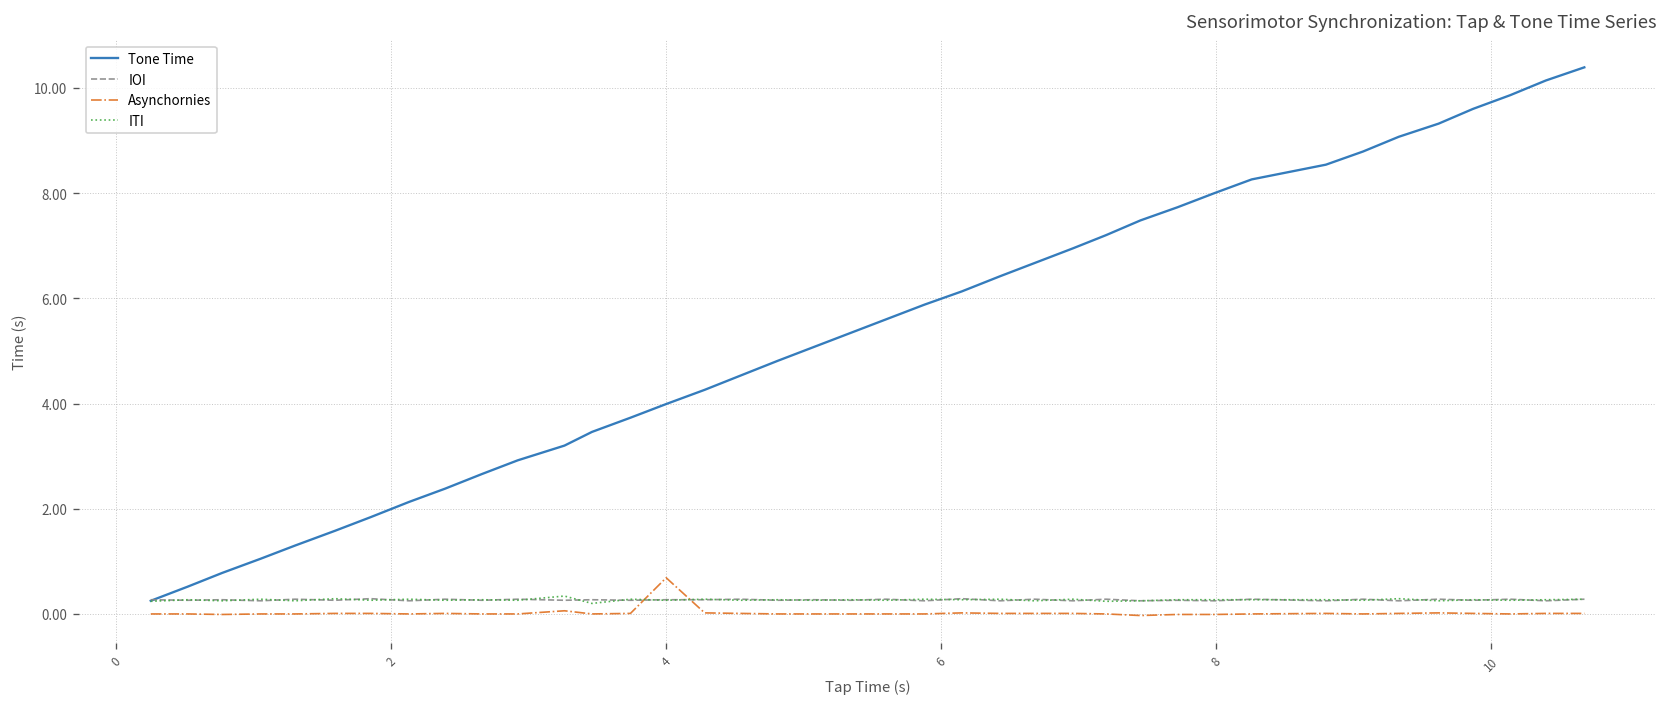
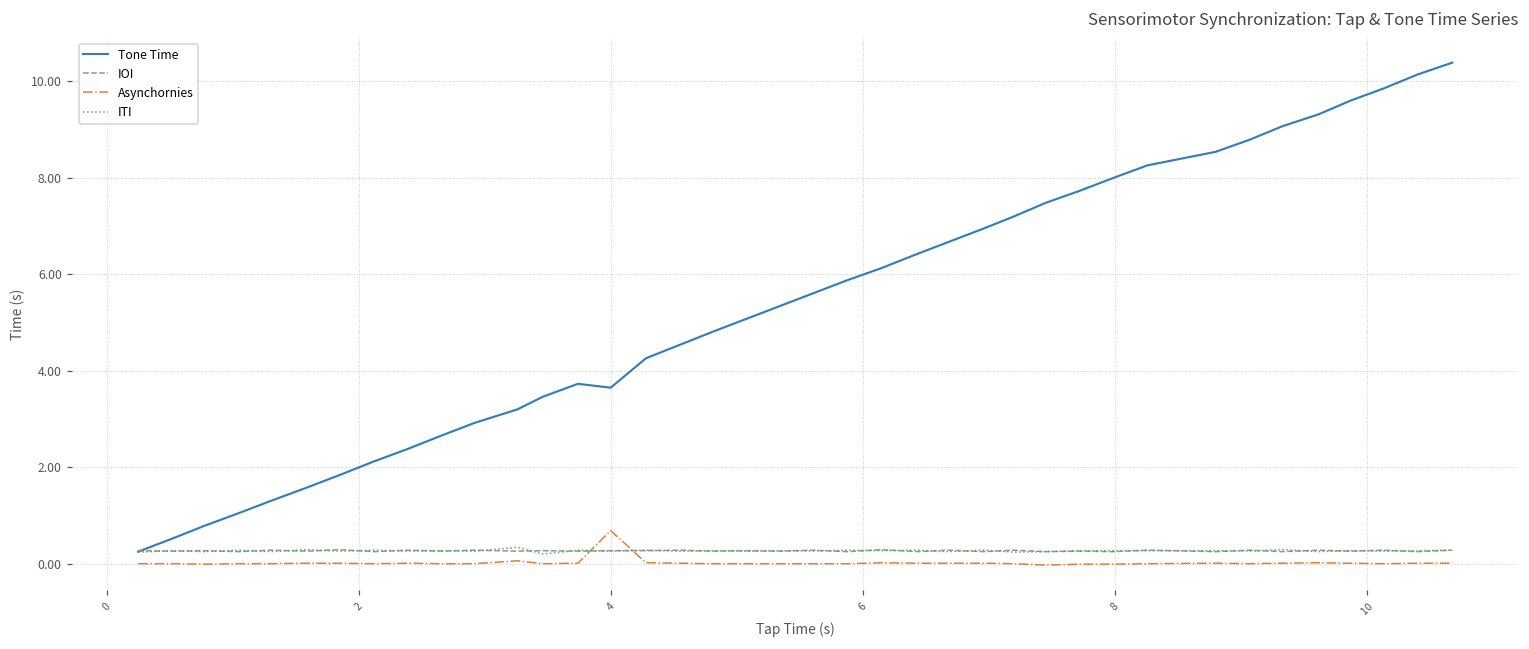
Tone Time, 4: 4.0 -> 3.7
